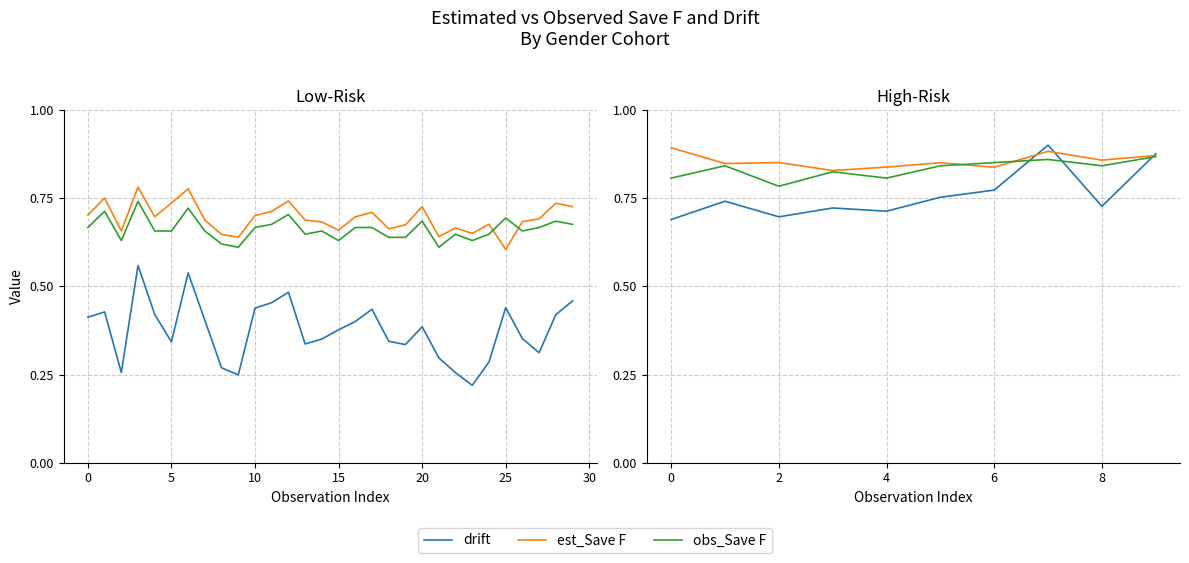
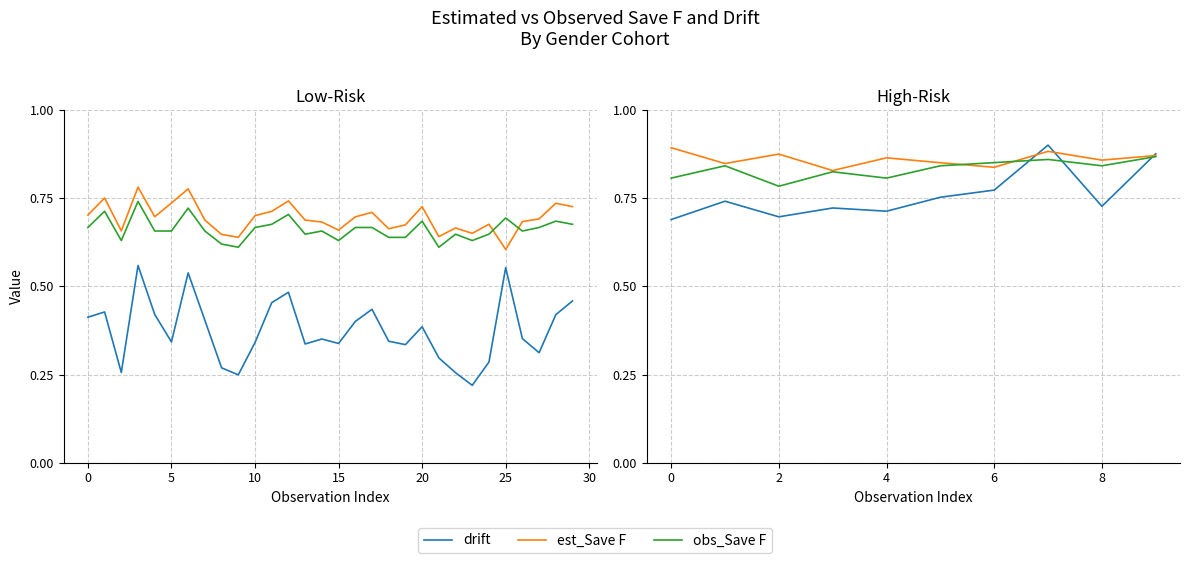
Low-Risk, drift, 10: 0.44 -> 0.34
Low-Risk, drift, 15: 0.38 -> 0.34
Low-Risk, drift, 25: 0.44 -> 0.55
High-Risk, est_Save F, 2: 0.85 -> 0.88
High-Risk, est_Save F, 4: 0.84 -> 0.86
